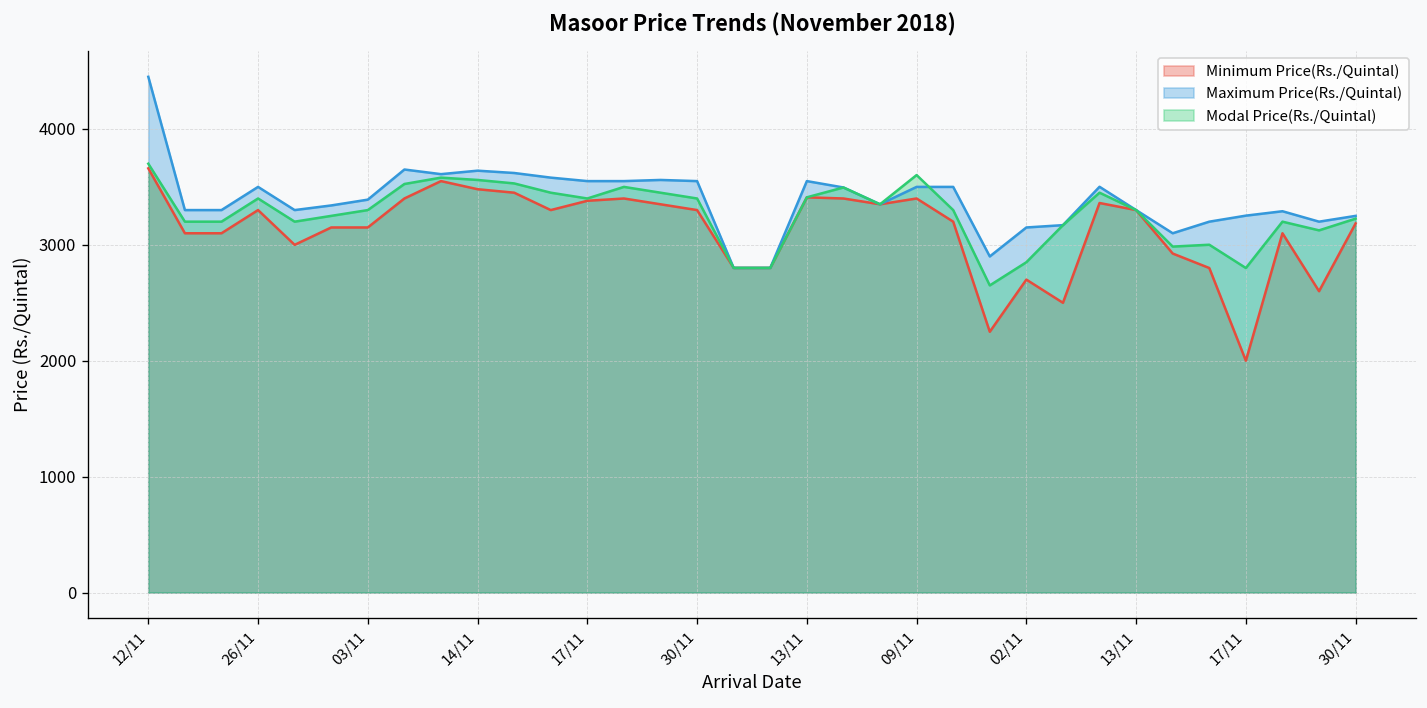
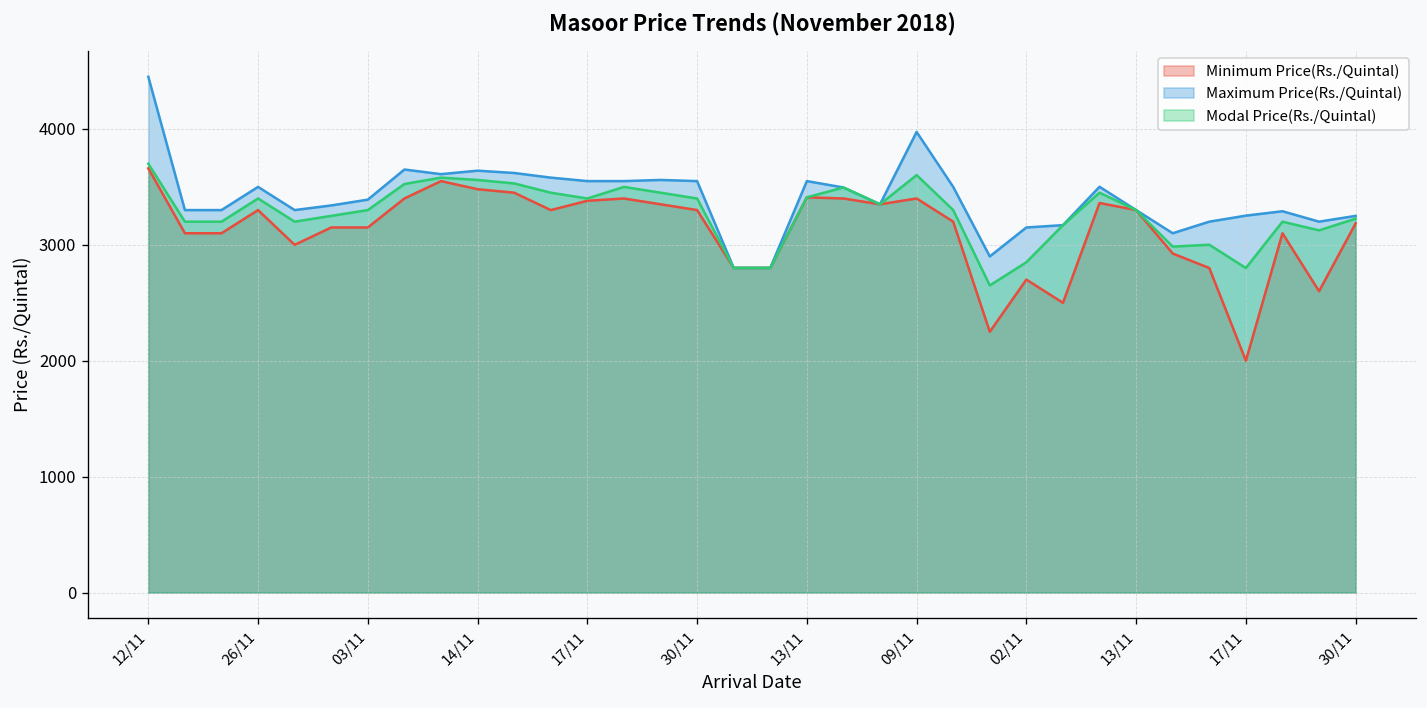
Maximum Price(Rs./Quintal), 09/11: 3500 -> 4000
